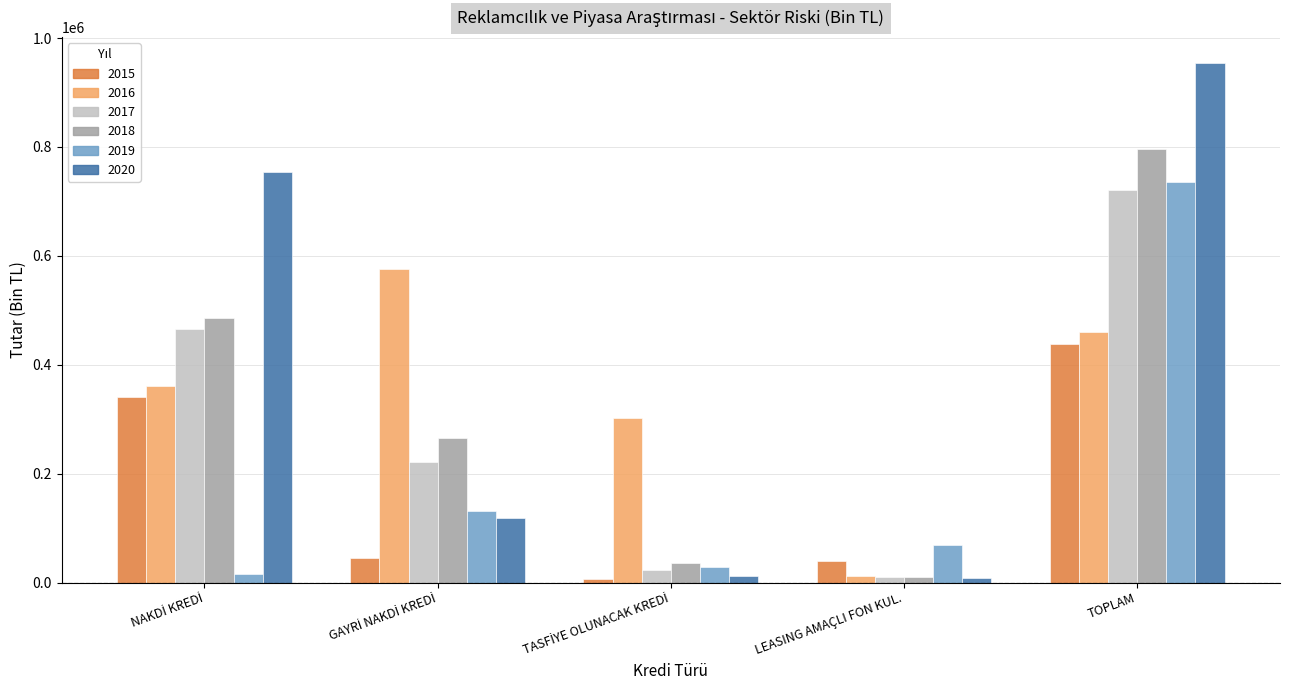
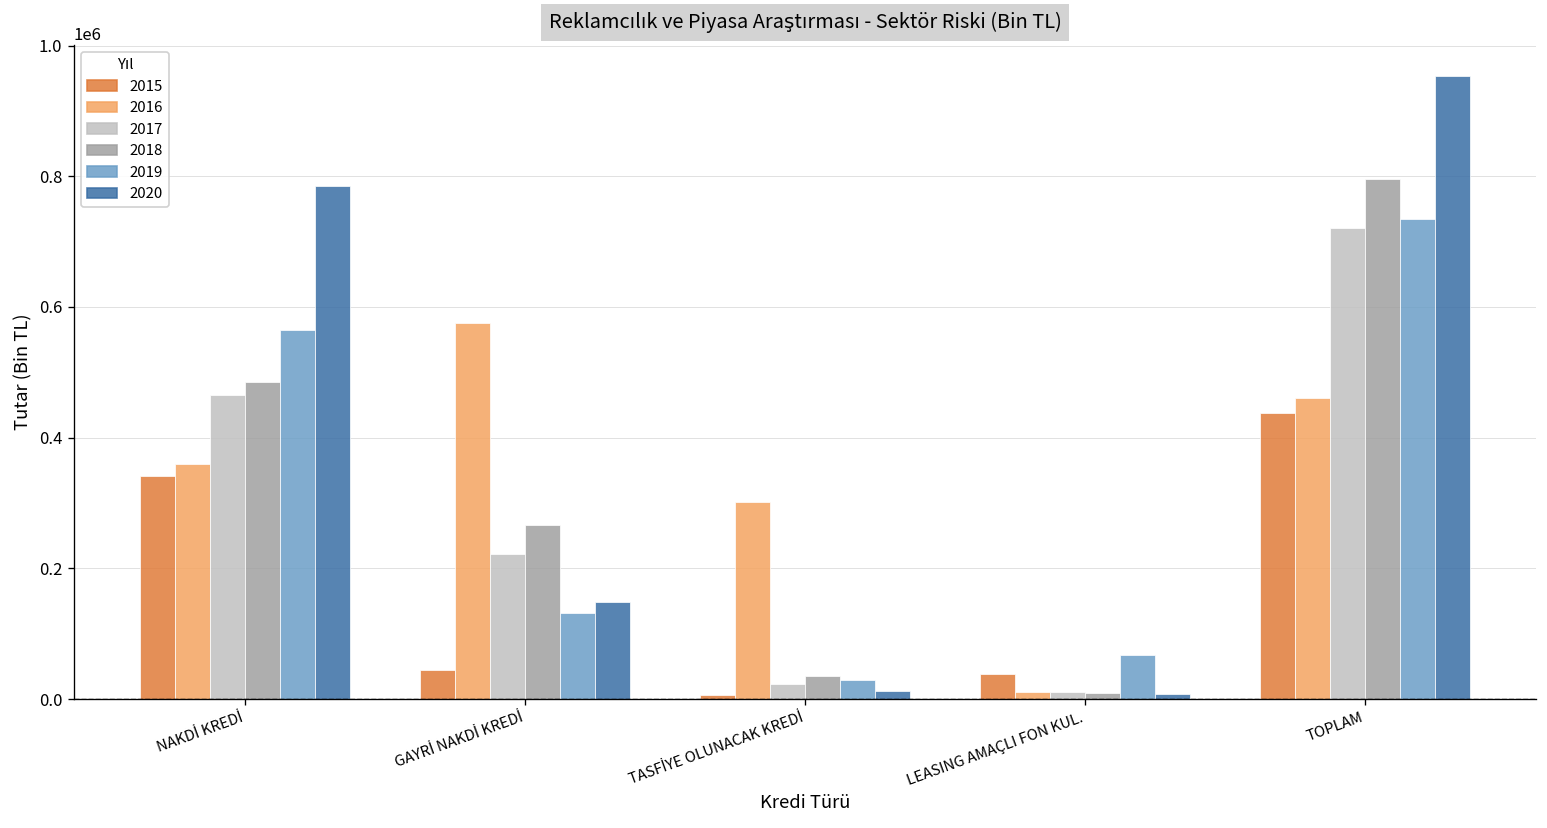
2019, NAKDİ KREDİ: 20000 -> 570000
2020, NAKDİ KREDİ: 750000 -> 790000
2020, GAYRİ NAKDİ KREDİ: 120000 -> 150000
